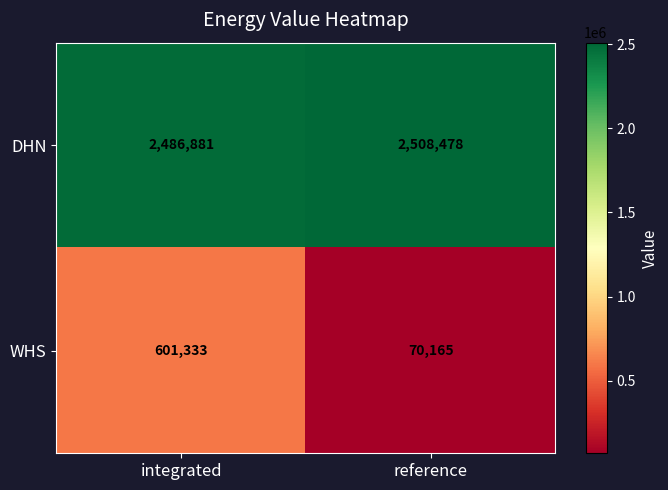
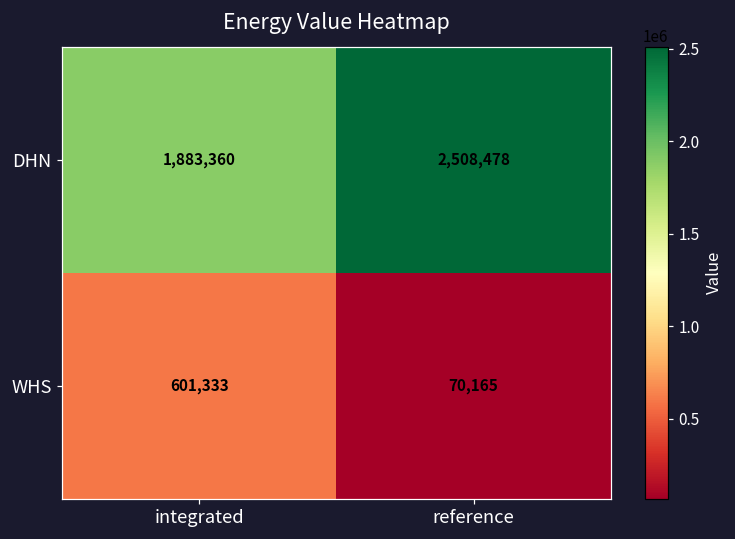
DHN, integrated: 2,486,881 -> 1,883,360
